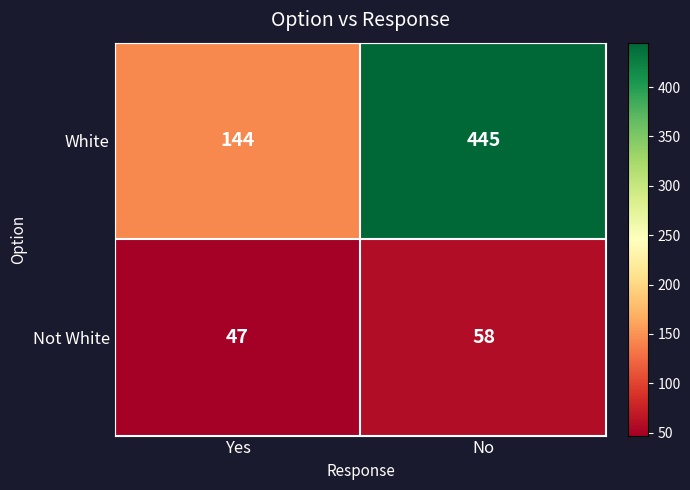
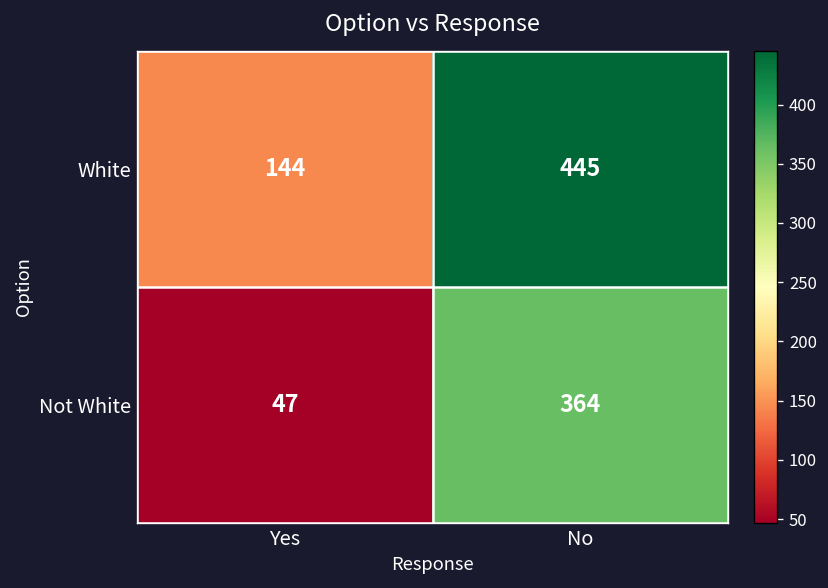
Not White, No: 58 -> 364
